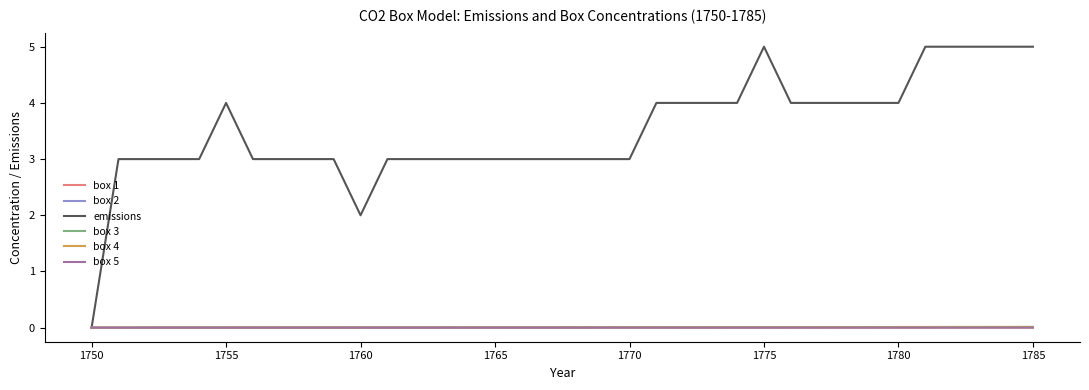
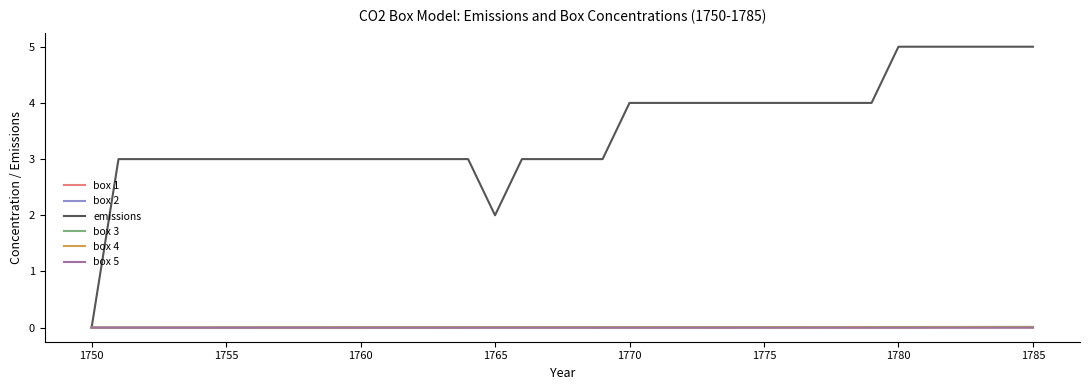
emissions, 1755: 4 -> 3
emissions, 1760: 2 -> 3
emissions, 1765: 3 -> 2
emissions, 1770: 3 -> 4
emissions, 1775: 5 -> 4
emissions, 1780: 4 -> 5
